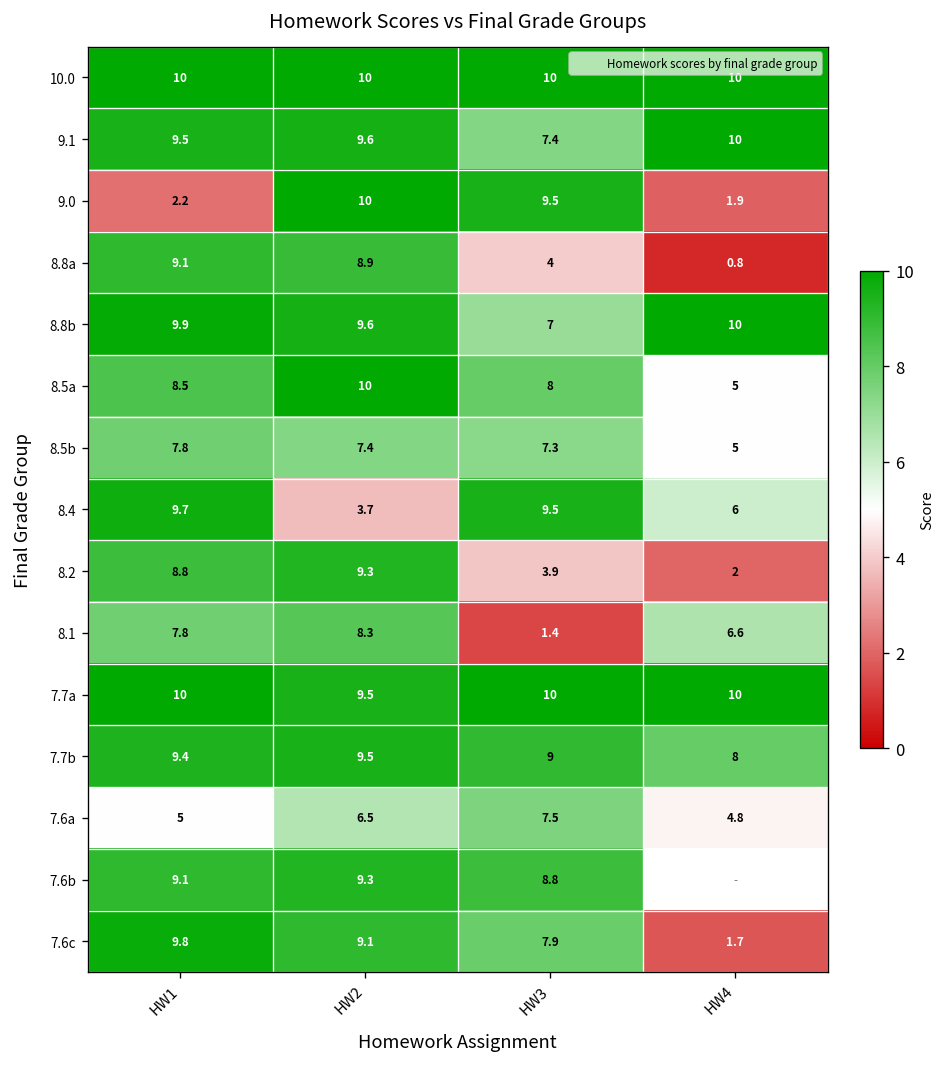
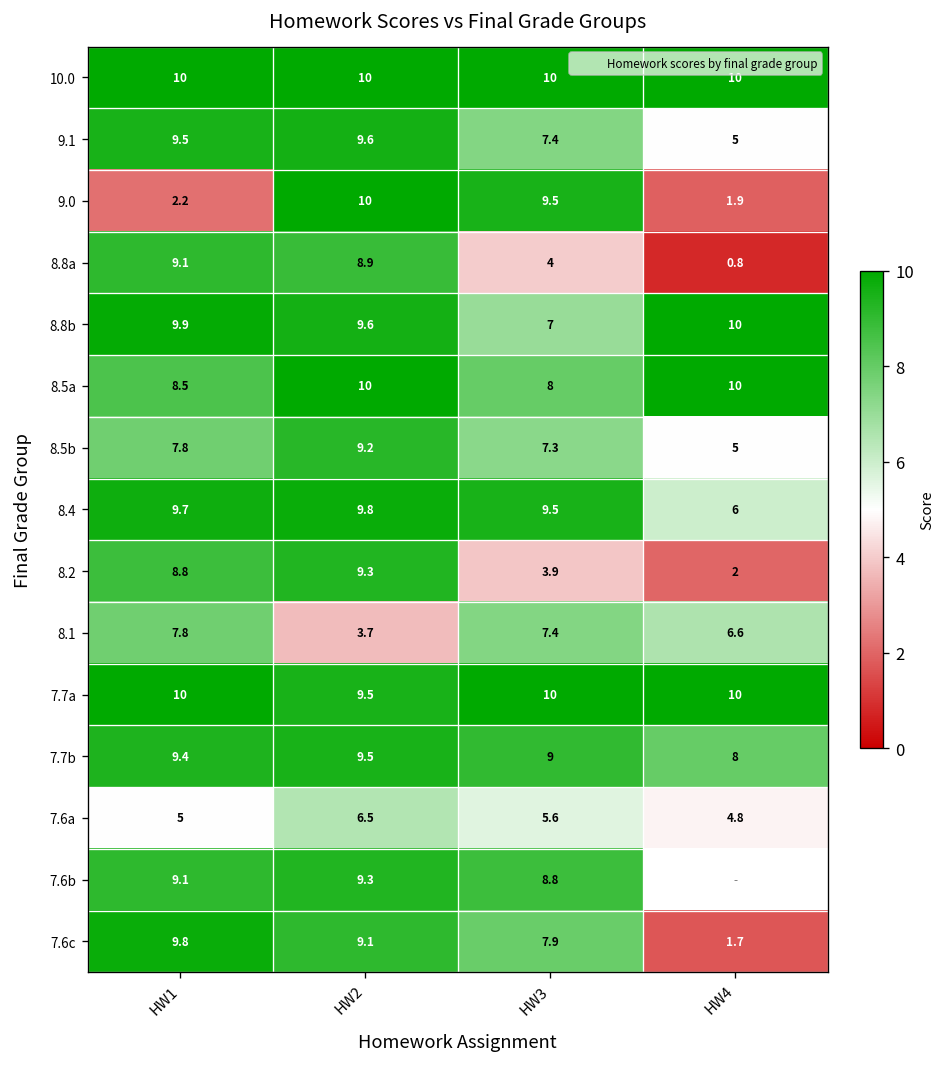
9.1, HW4: 10 -> 5
8.5a, HW4: 5 -> 10
8.5b, HW2: 7.4 -> 9.2
8.4, HW2: 3.7 -> 9.8
8.1, HW2: 8.3 -> 3.7
8.1, HW3: 1.4 -> 7.4
7.6a, HW3: 7.5 -> 5.6
